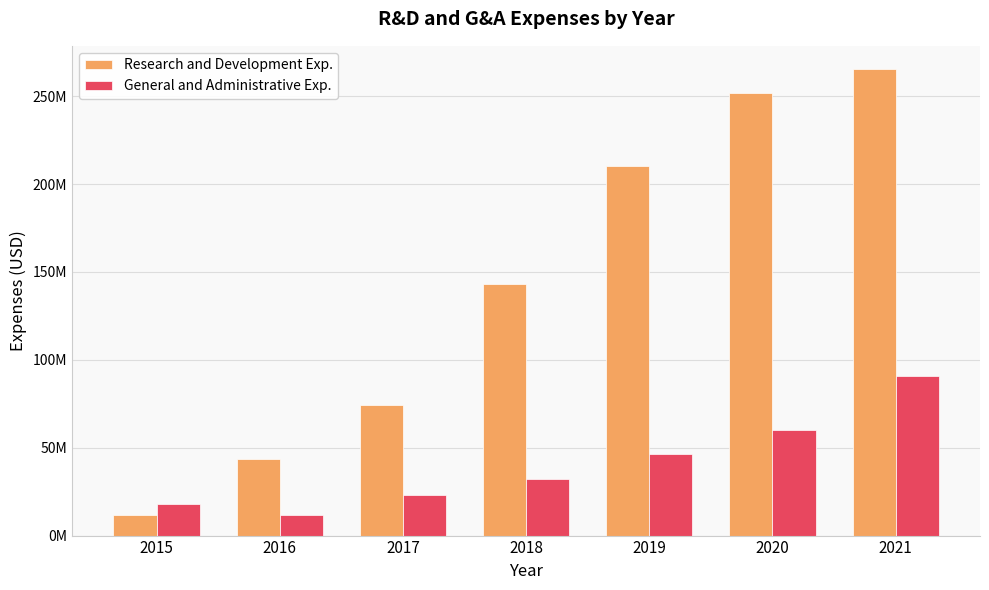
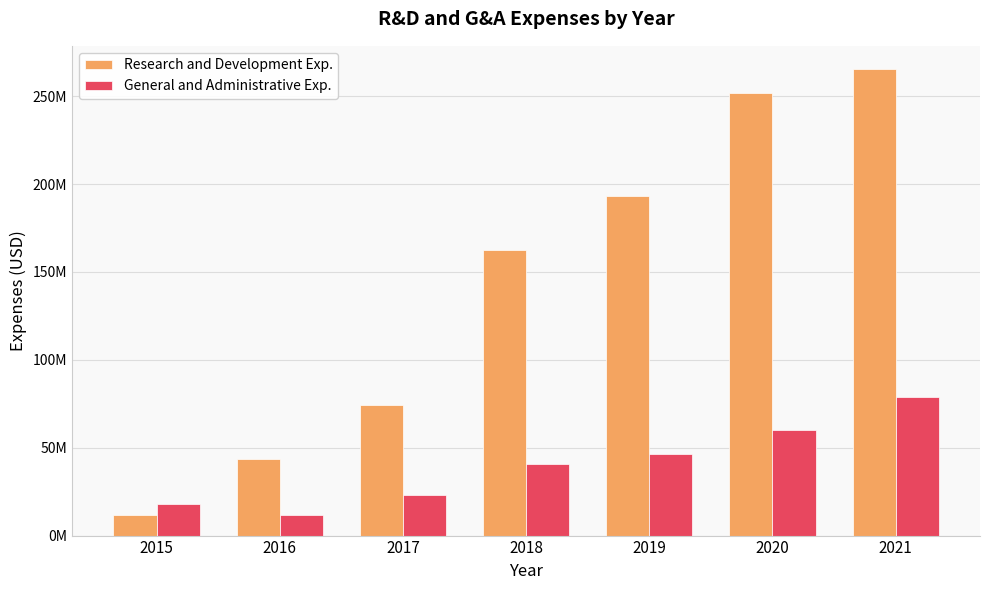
Research and Development Exp., 2018: 143000000 -> 162000000
General and Administrative Exp., 2018: 32000000 -> 41000000
Research and Development Exp., 2019: 210000000 -> 193000000
General and Administrative Exp., 2021: 91000000 -> 79000000
